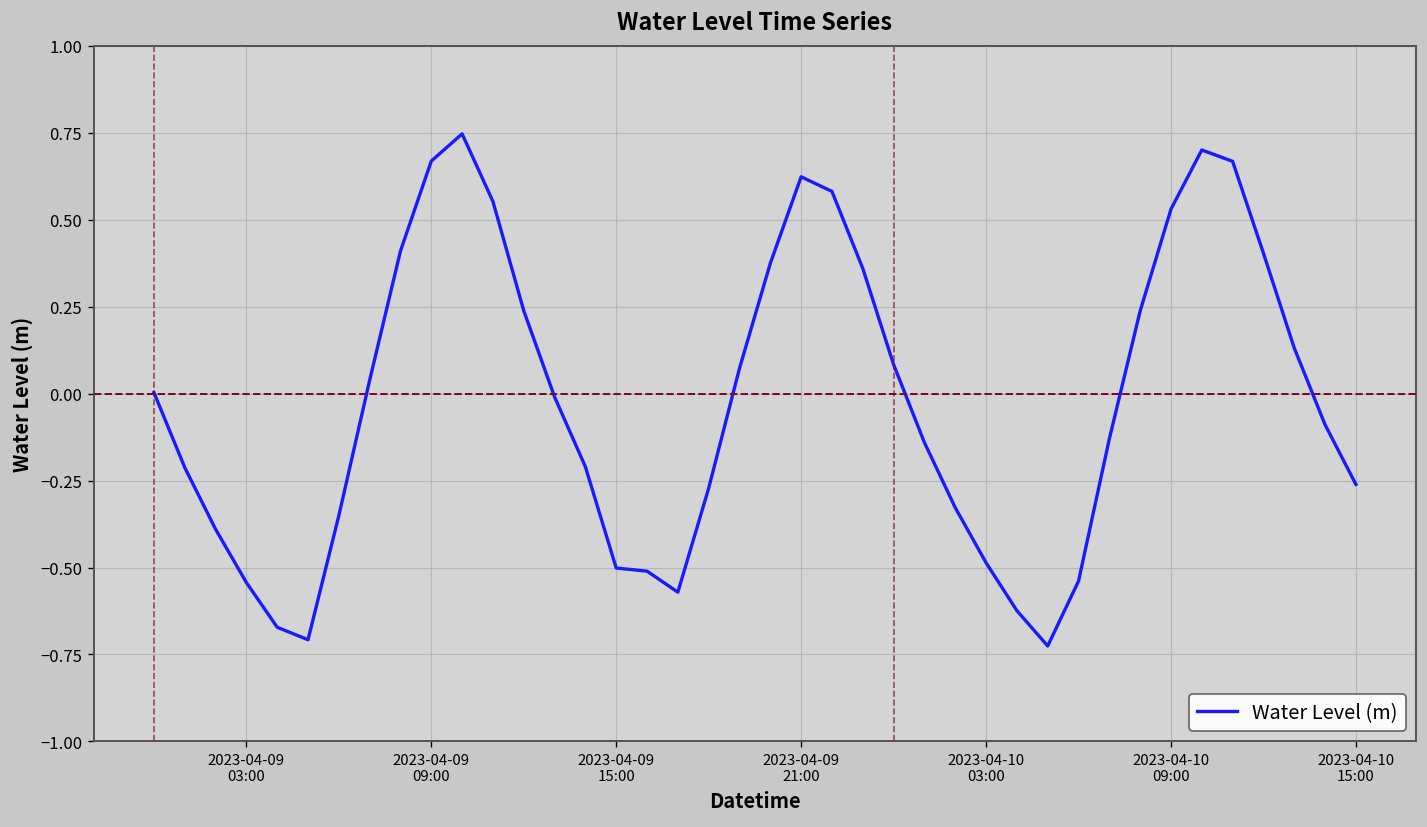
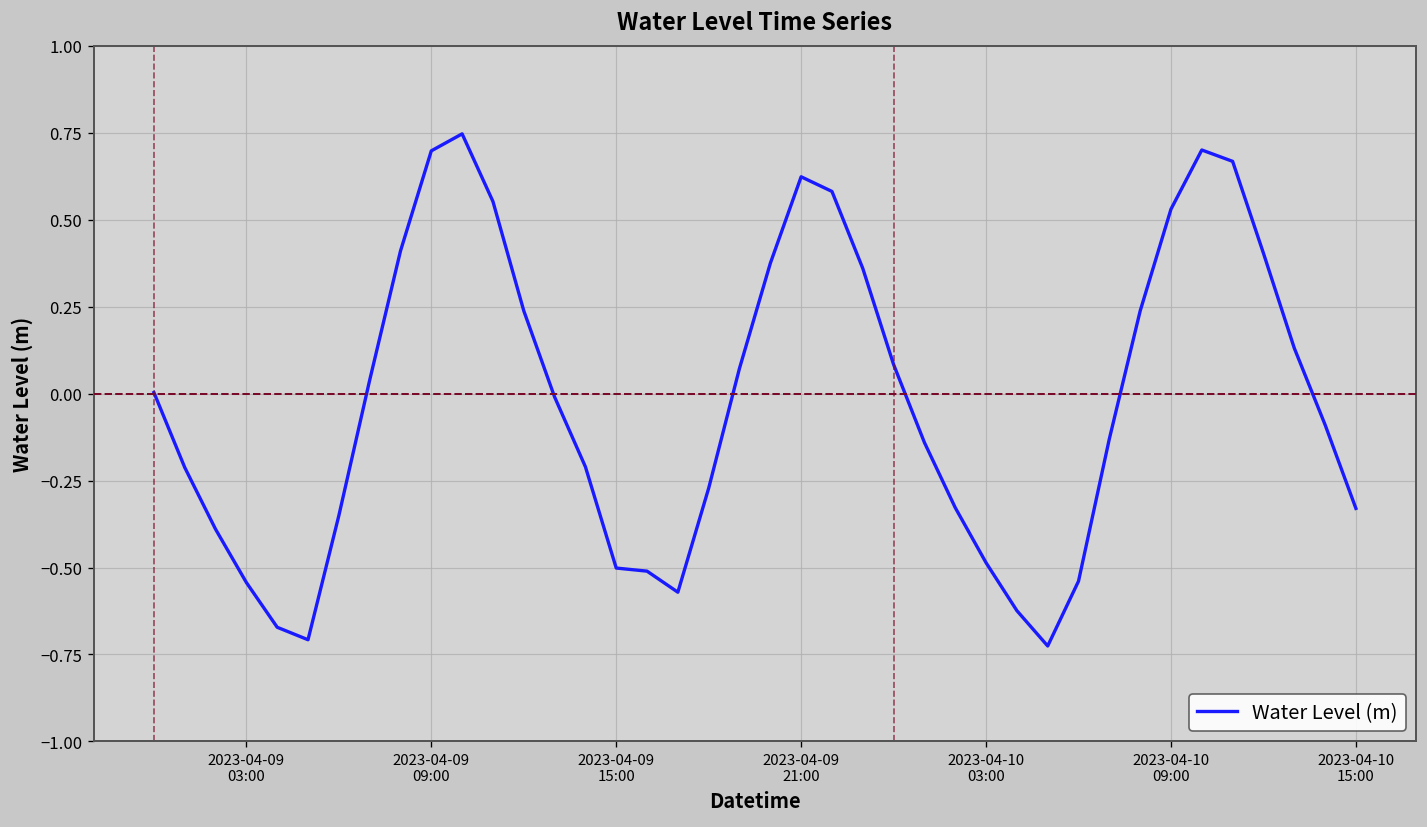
2023-04-09 09:00: 0.67 -> 0.70
2023-04-10 15:00: -0.26 -> -0.33
